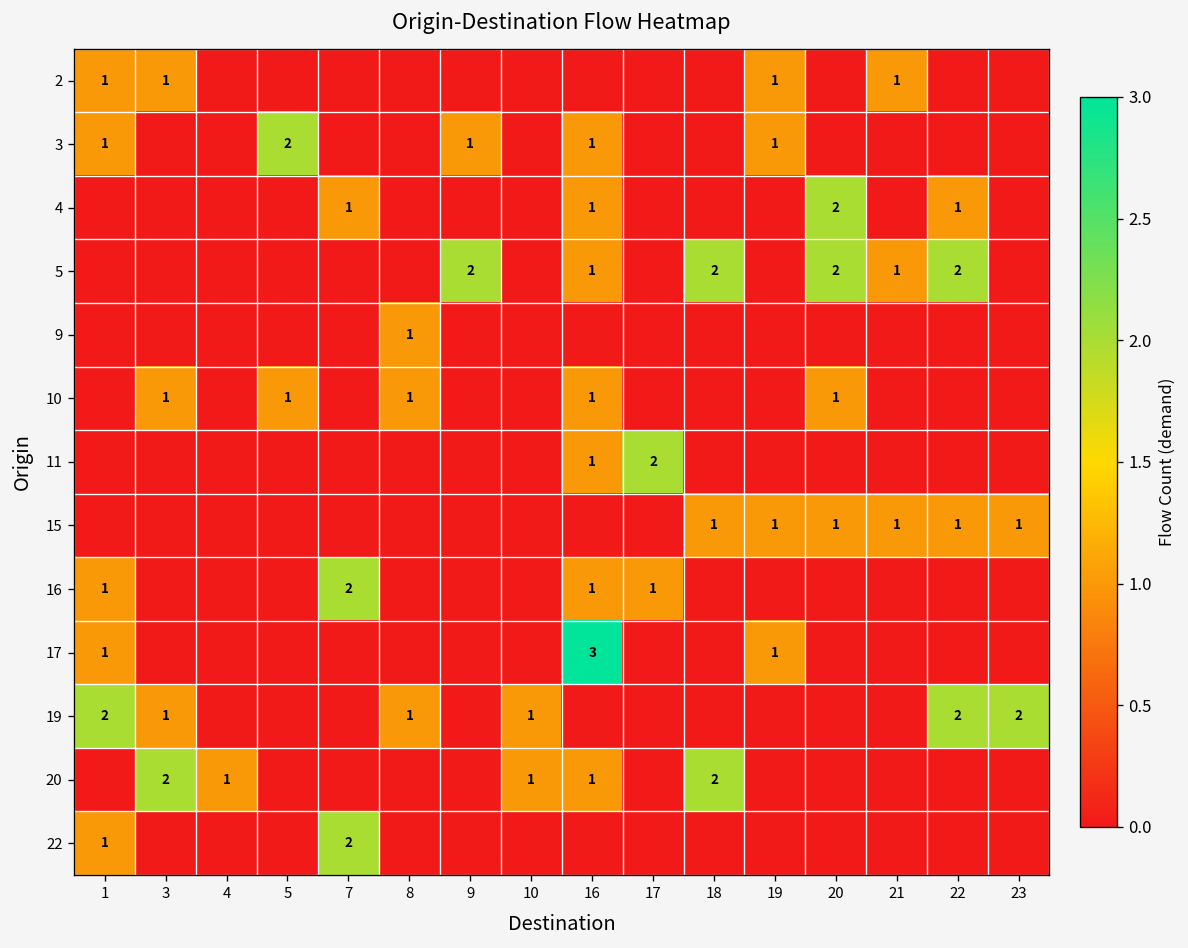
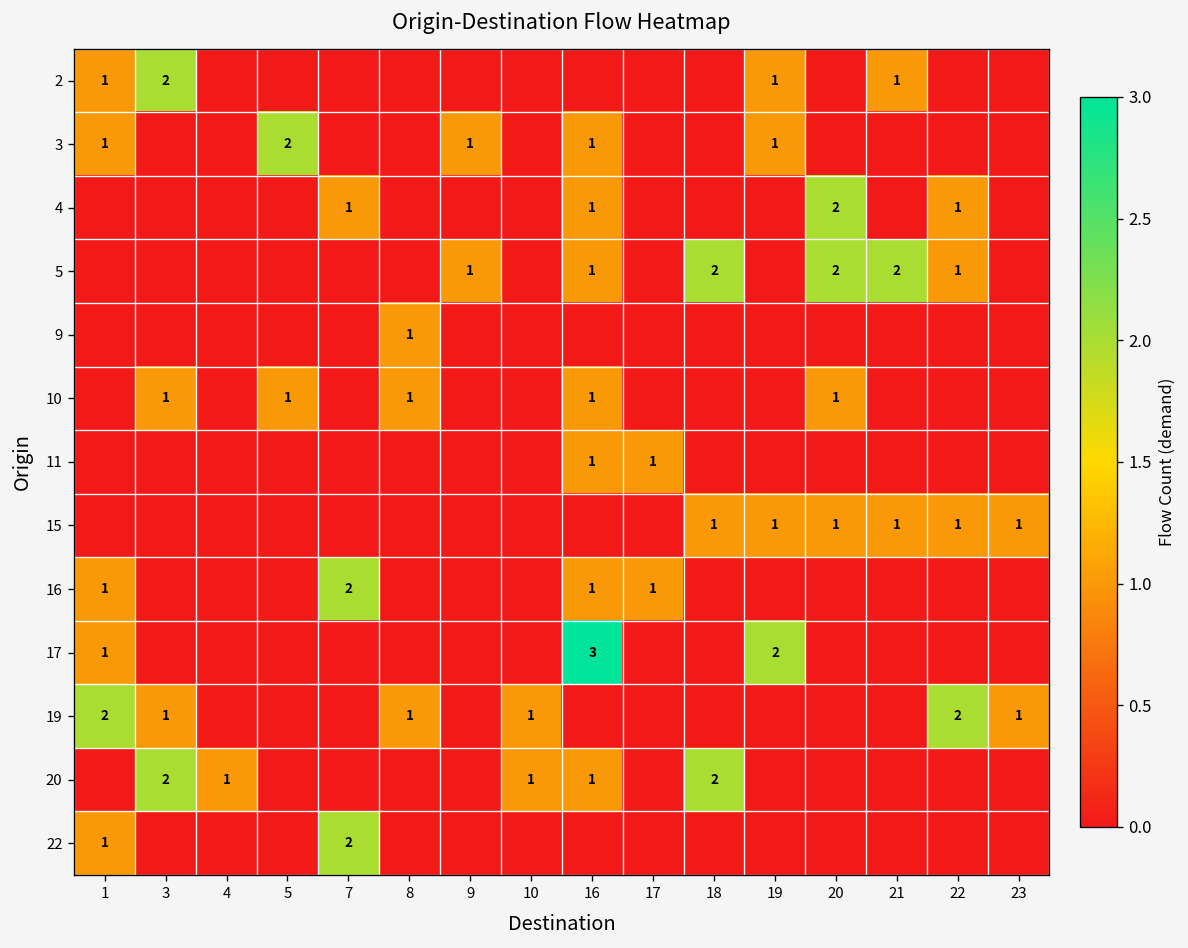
2, 3: 1 -> 2
5, 9: 2 -> 1
5, 21: 1 -> 2
5, 22: 2 -> 1
11, 17: 2 -> 1
17, 19: 1 -> 2
19, 23: 2 -> 1
